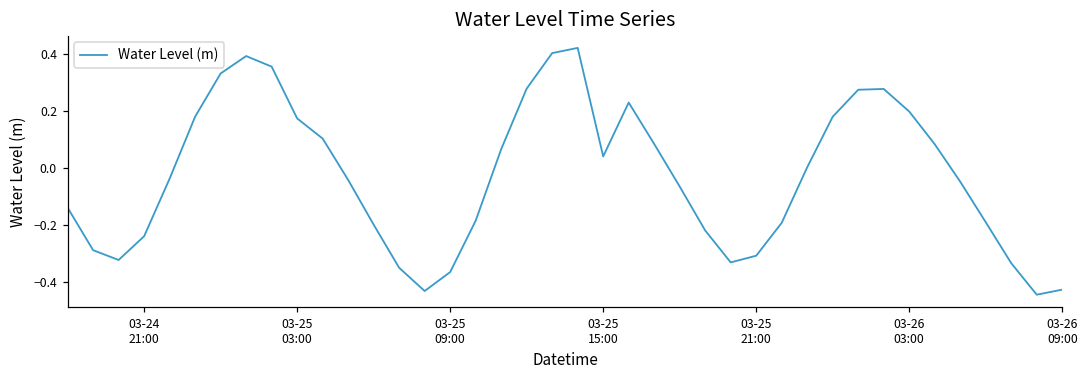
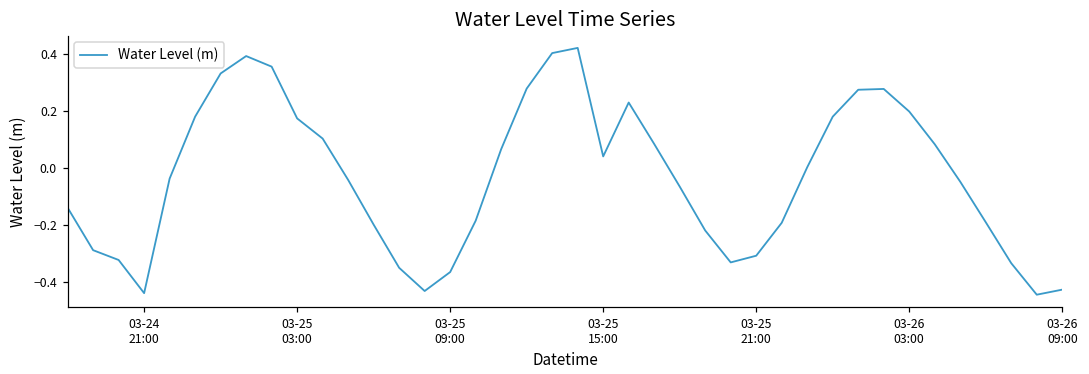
03-24 21:00: -0.24 -> -0.44
